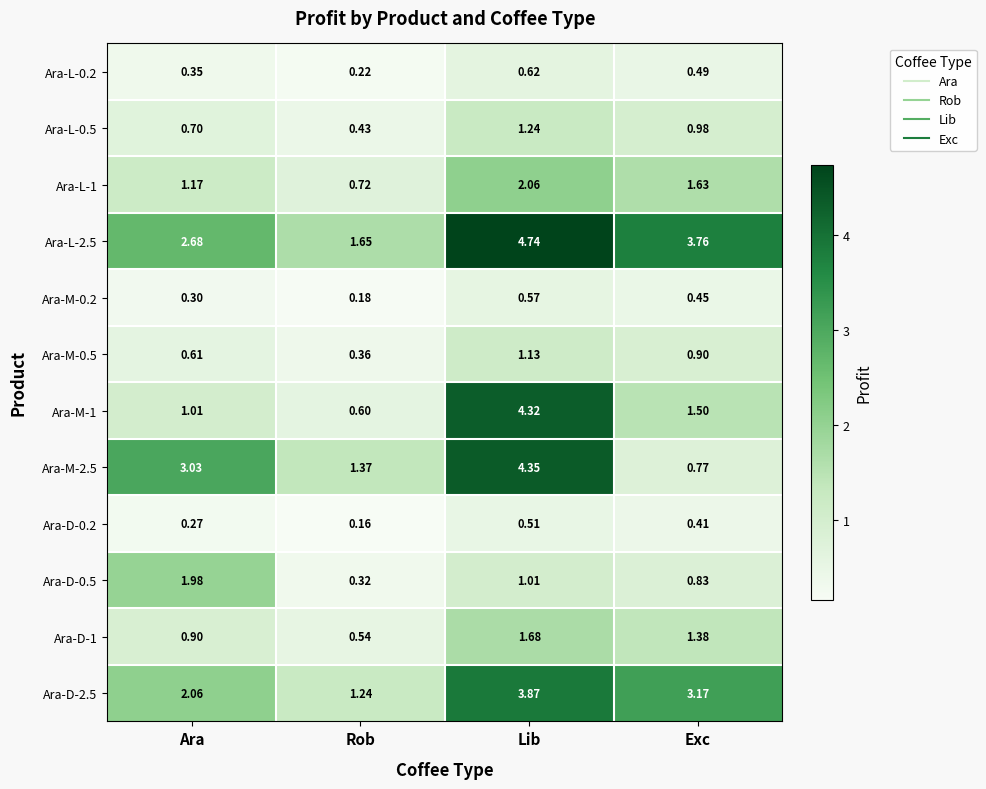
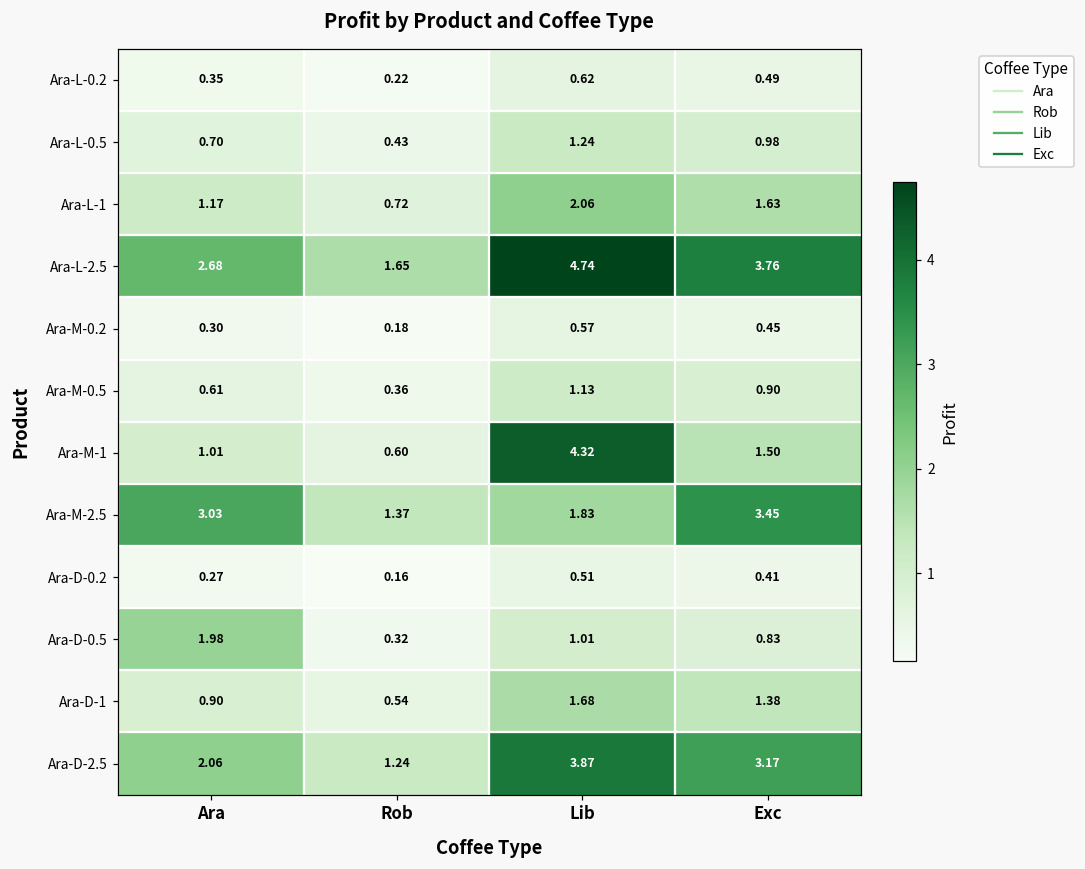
Ara-M-2.5, Lib: 4.35 -> 1.83
Ara-M-2.5, Exc: 0.77 -> 3.45
